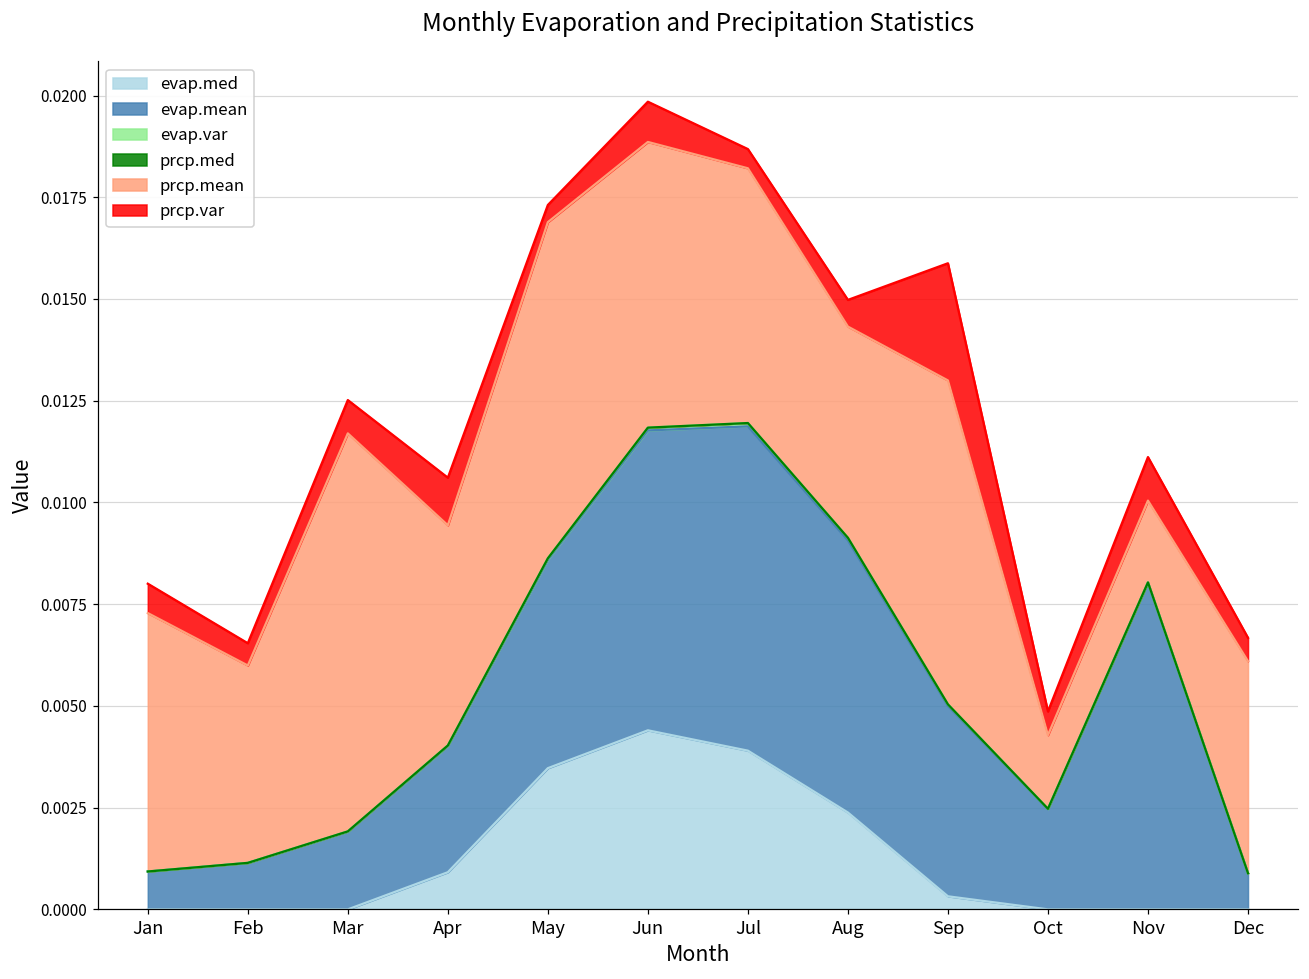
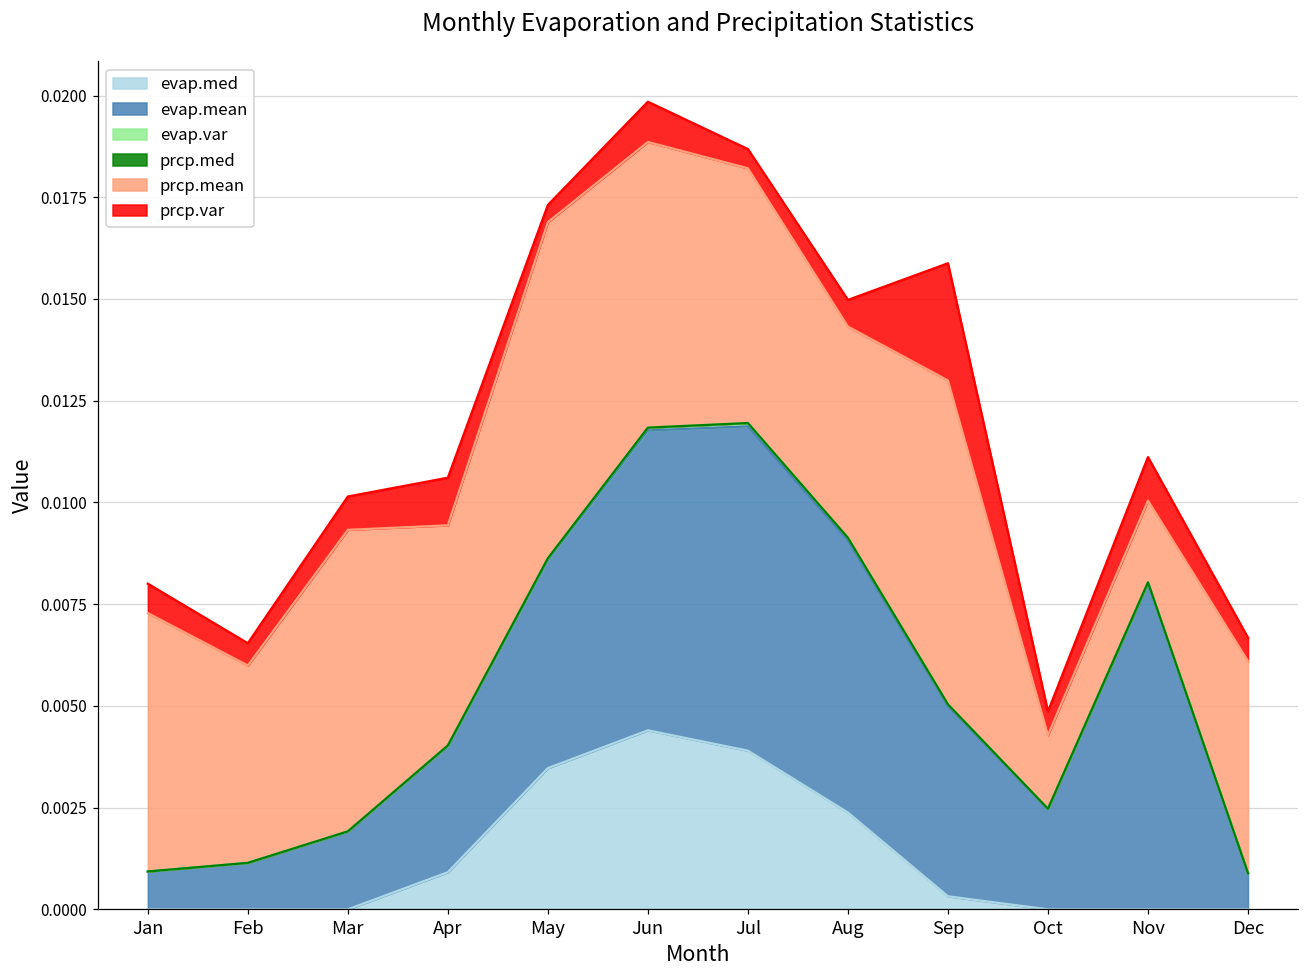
prcp.mean, Mar: 0.0098 -> 0.0074
